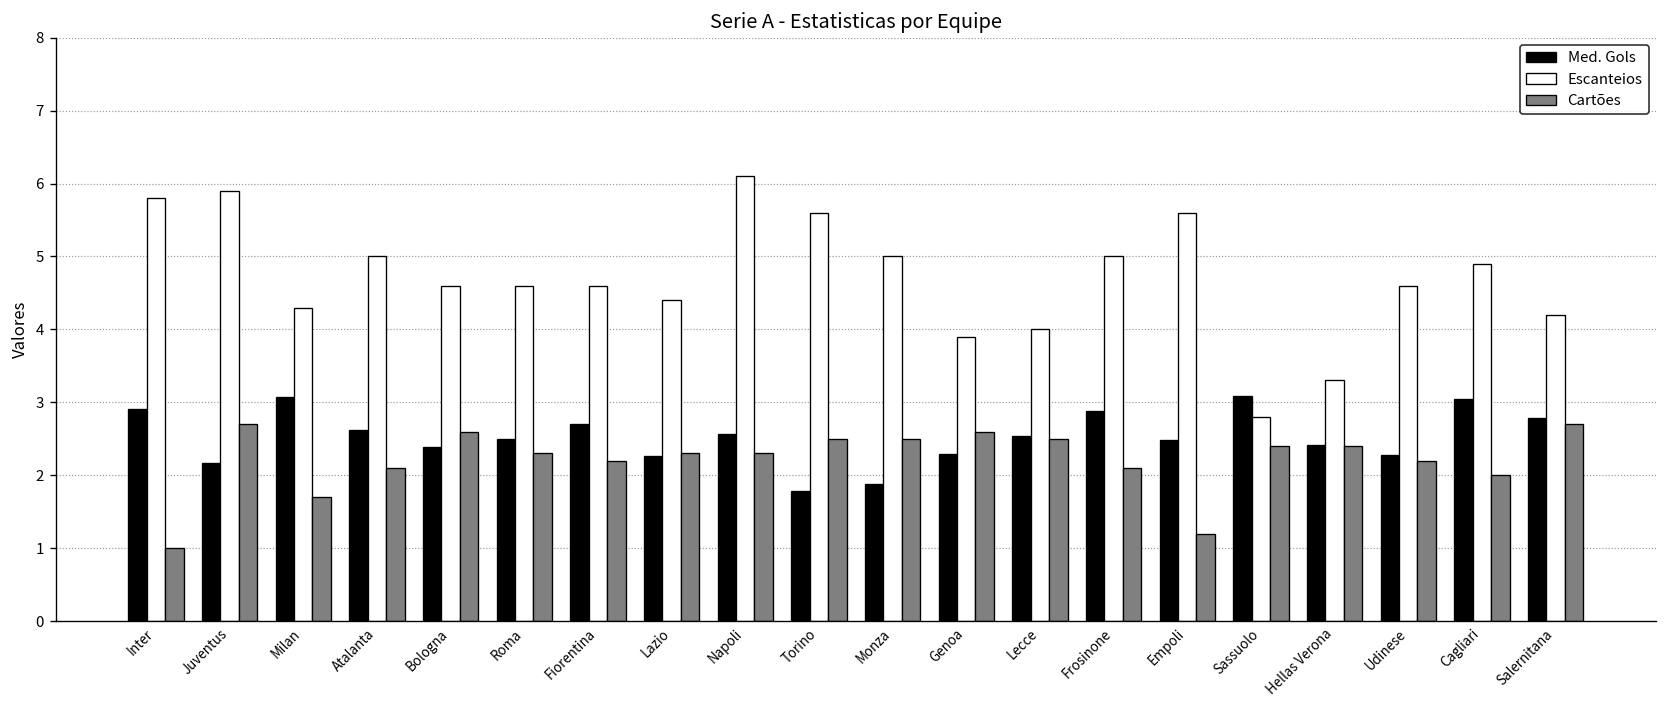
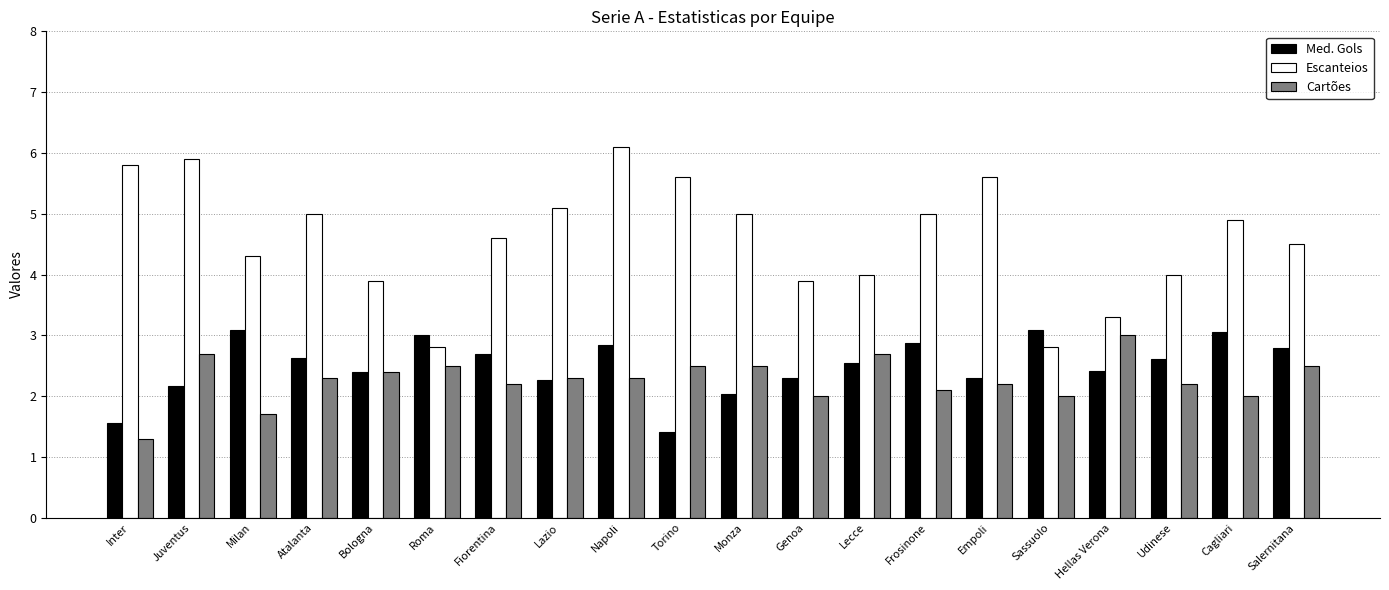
Med. Gols, Inter: 2.9 -> 1.6
Cartões, Inter: 1.0 -> 1.3
Cartões, Atalanta: 2.1 -> 2.3
Escanteios, Bologna: 4.6 -> 3.9
Cartões, Bologna: 2.6 -> 2.4
Med. Gols, Roma: 2.5 -> 3.0
Escanteios, Roma: 4.6 -> 2.8
Cartões, Roma: 2.3 -> 2.5
Escanteios, Lazio: 4.4 -> 5.1
Med. Gols, Napoli: 2.6 -> 2.8
Med. Gols, Torino: 1.8 -> 1.4
Med. Gols, Monza: 1.9 -> 2.0
Cartões, Genoa: 2.6 -> 2.0
Cartões, Lecce: 2.5 -> 2.7
Med. Gols, Empoli: 2.5 -> 2.3
Cartões, Empoli: 1.2 -> 2.2
Cartões, Sassuolo: 2.4 -> 2.0
Cartões, Hellas Verona: 2.4 -> 3.0
Med. Gols, Udinese: 2.3 -> 2.6
Escanteios, Udinese: 4.6 -> 4.0
Escanteios, Salernitana: 4.2 -> 4.5
Cartões, Salernitana: 2.7 -> 2.5
